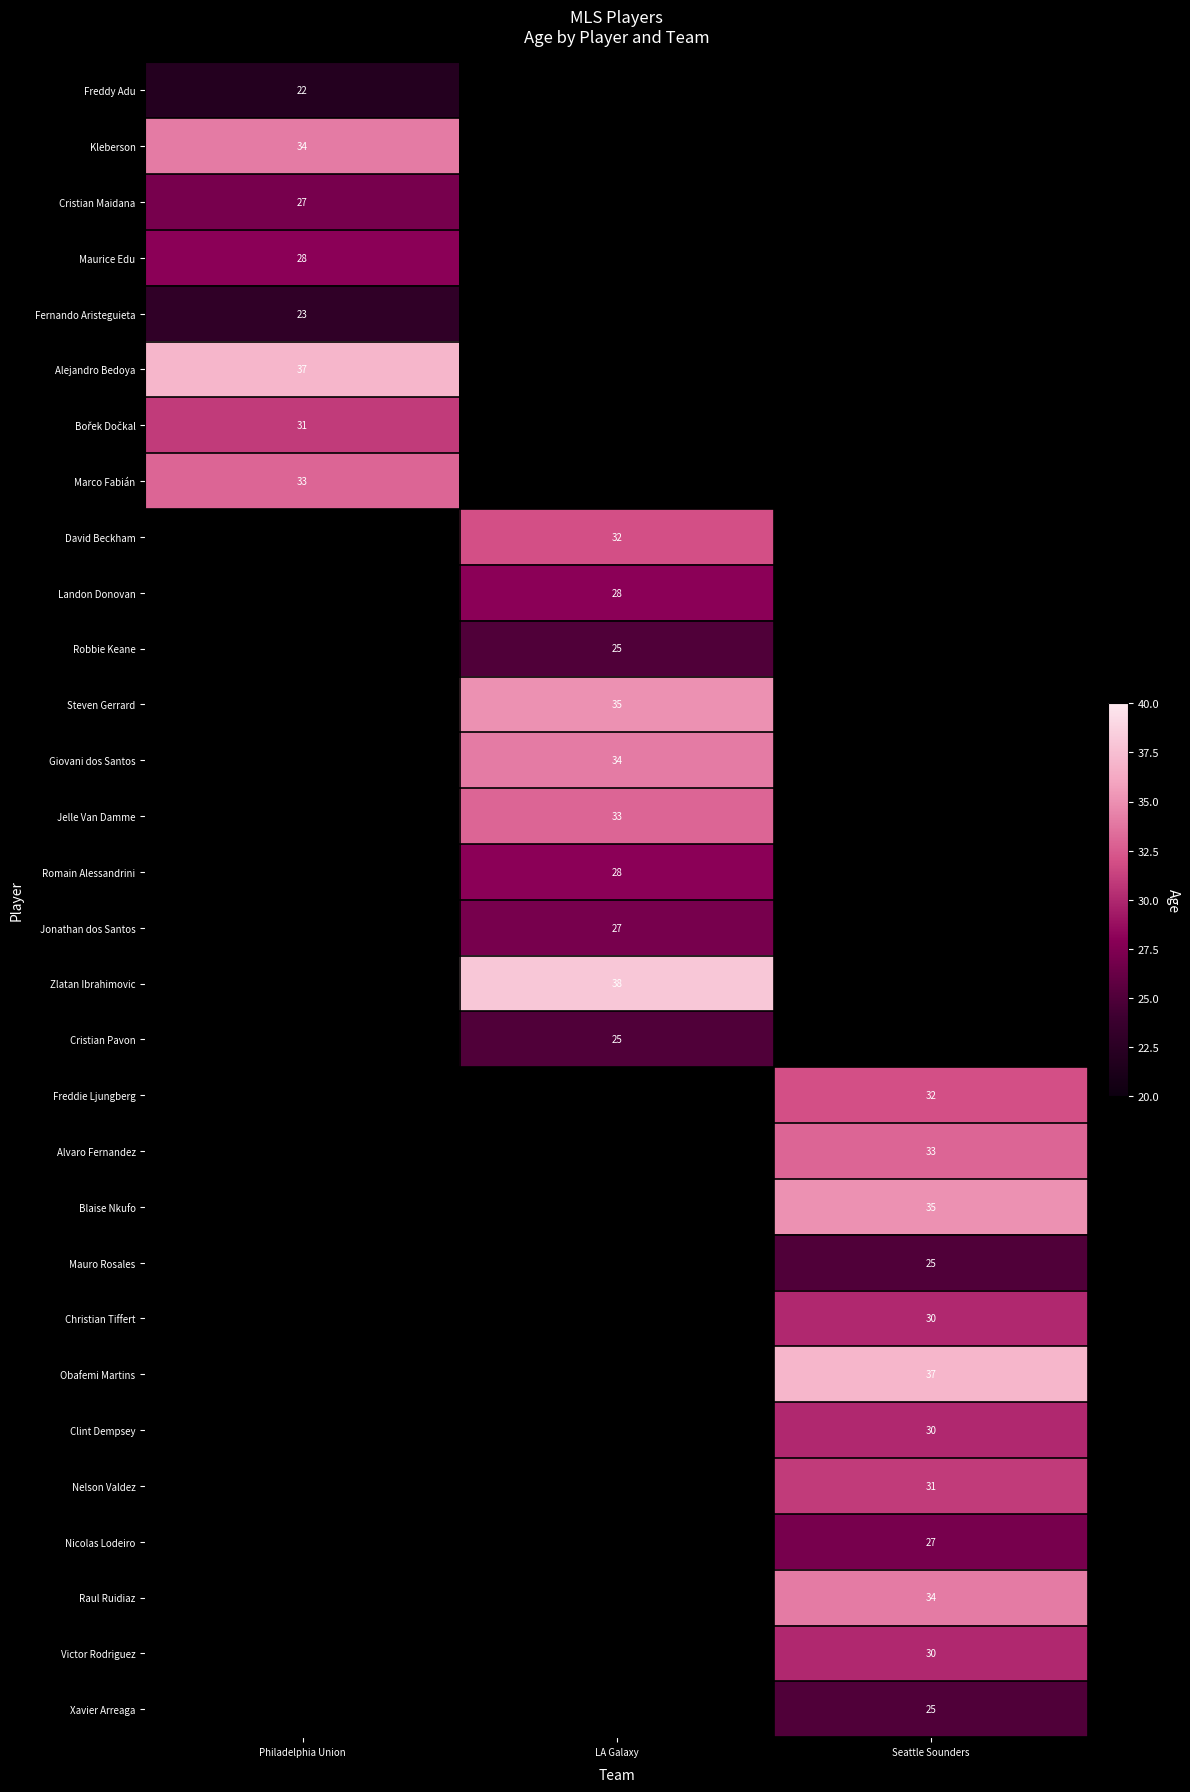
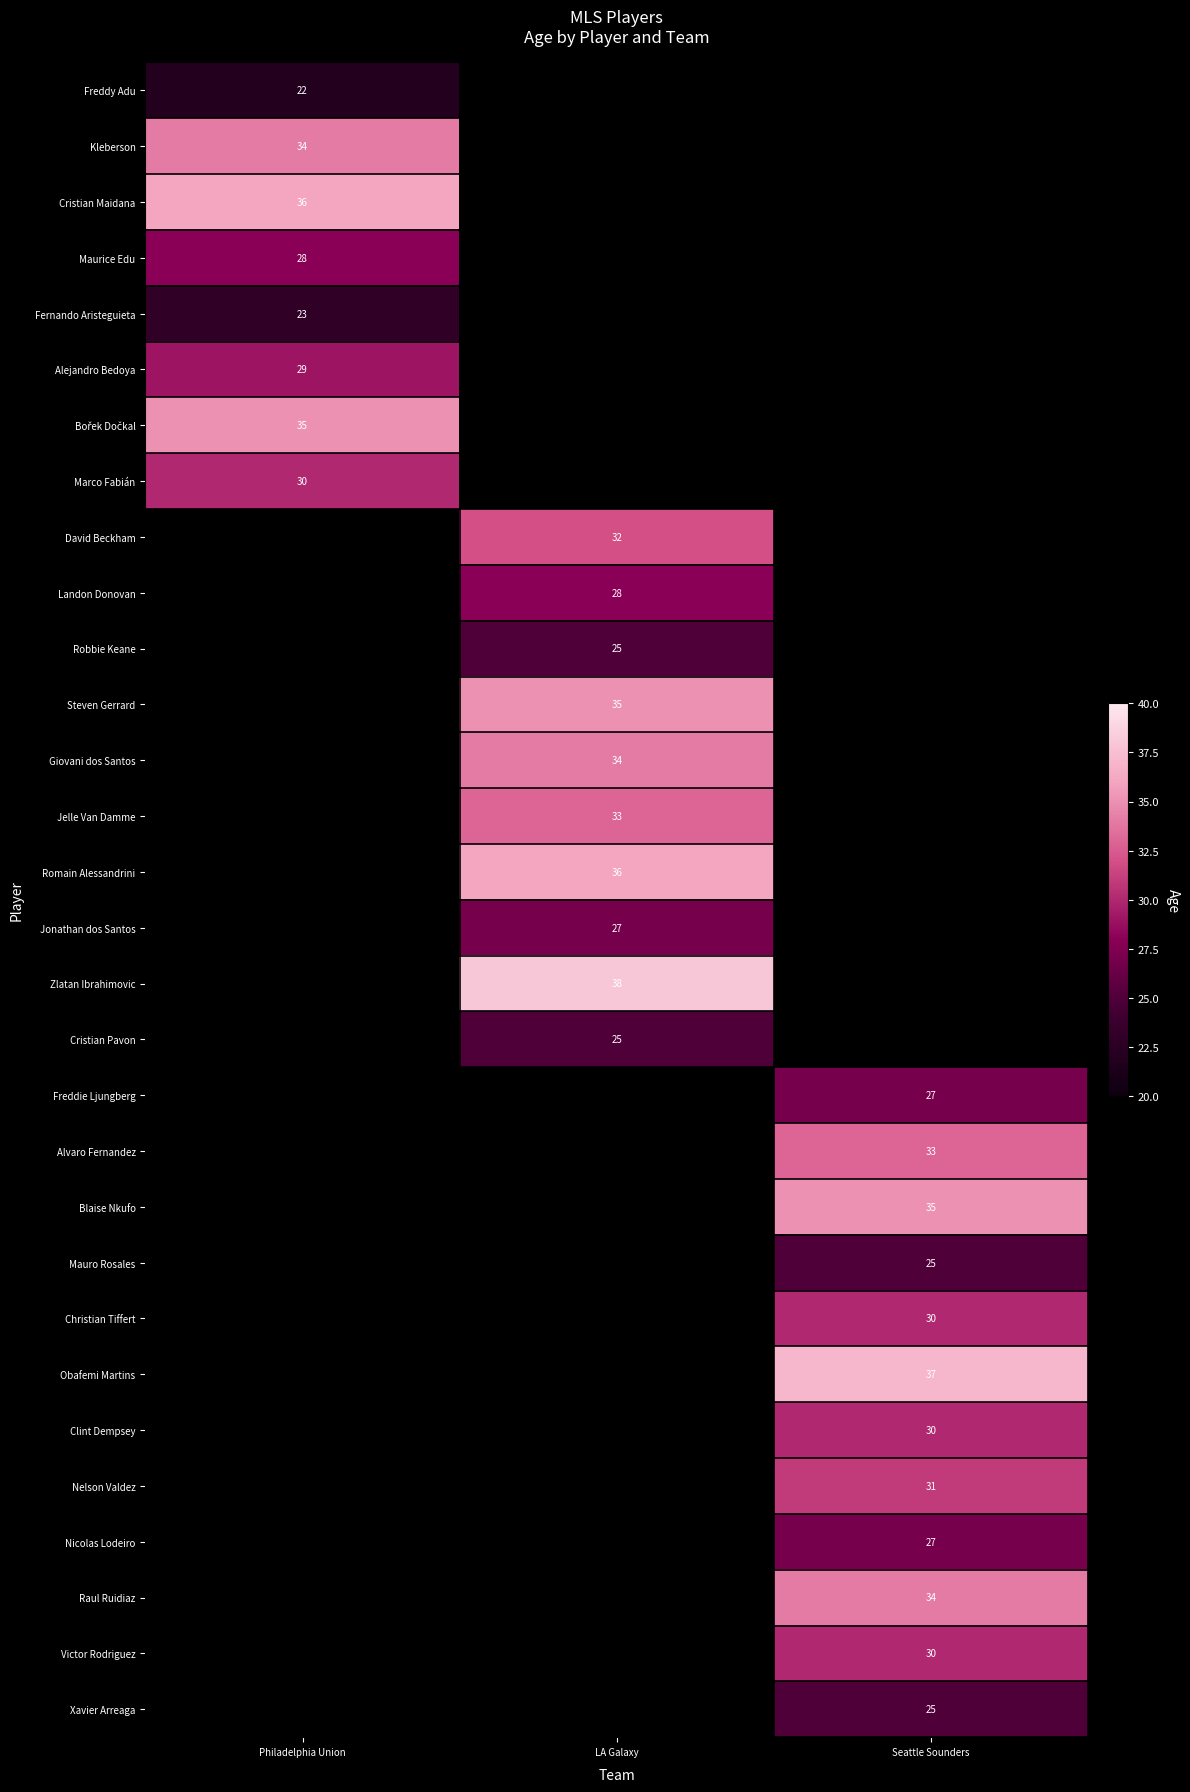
Cristian Maidana, Philadelphia Union: 27 -> 36
Alejandro Bedoya, Philadelphia Union: 37 -> 29
Bořek Dočkal, Philadelphia Union: 31 -> 35
Marco Fabián, Philadelphia Union: 33 -> 30
Romain Alessandrini, LA Galaxy: 28 -> 36
Freddie Ljungberg, Seattle Sounders: 32 -> 27
